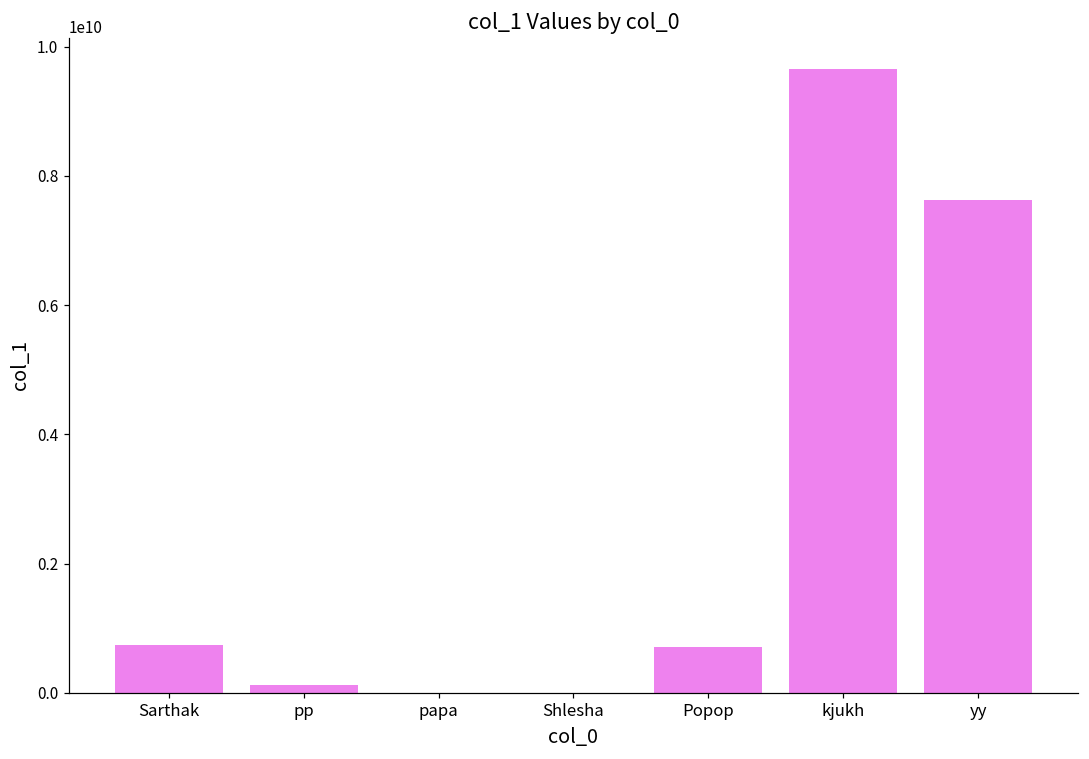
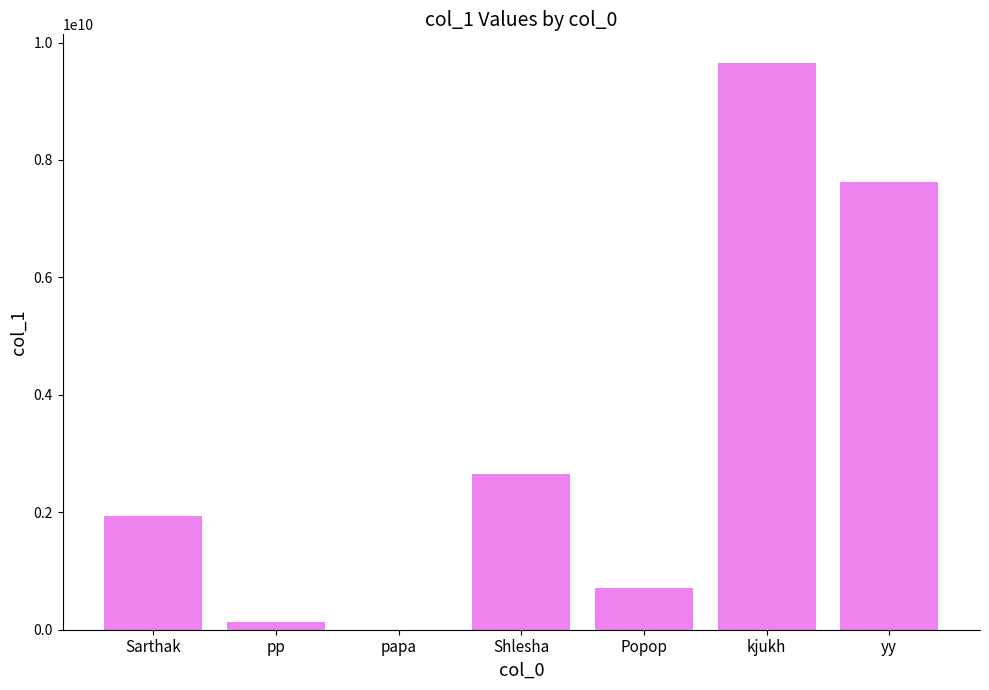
Sarthak: 700000000 -> 1900000000
Shlesha: 0 -> 2700000000
